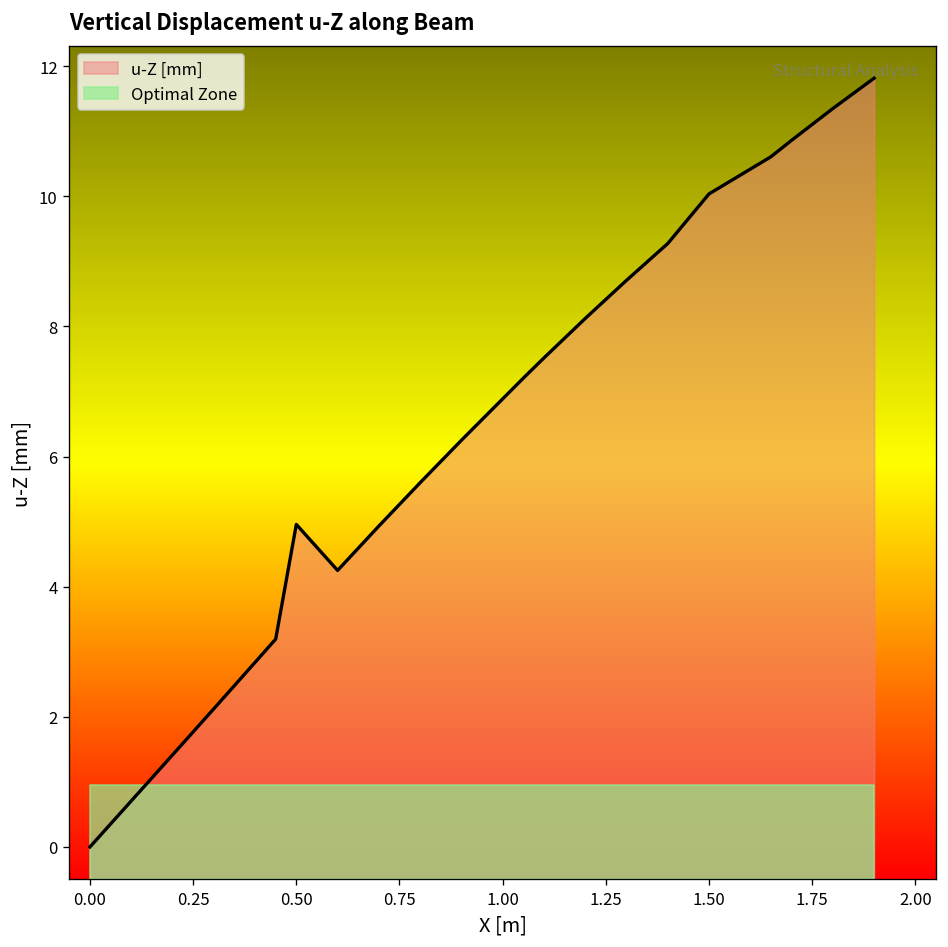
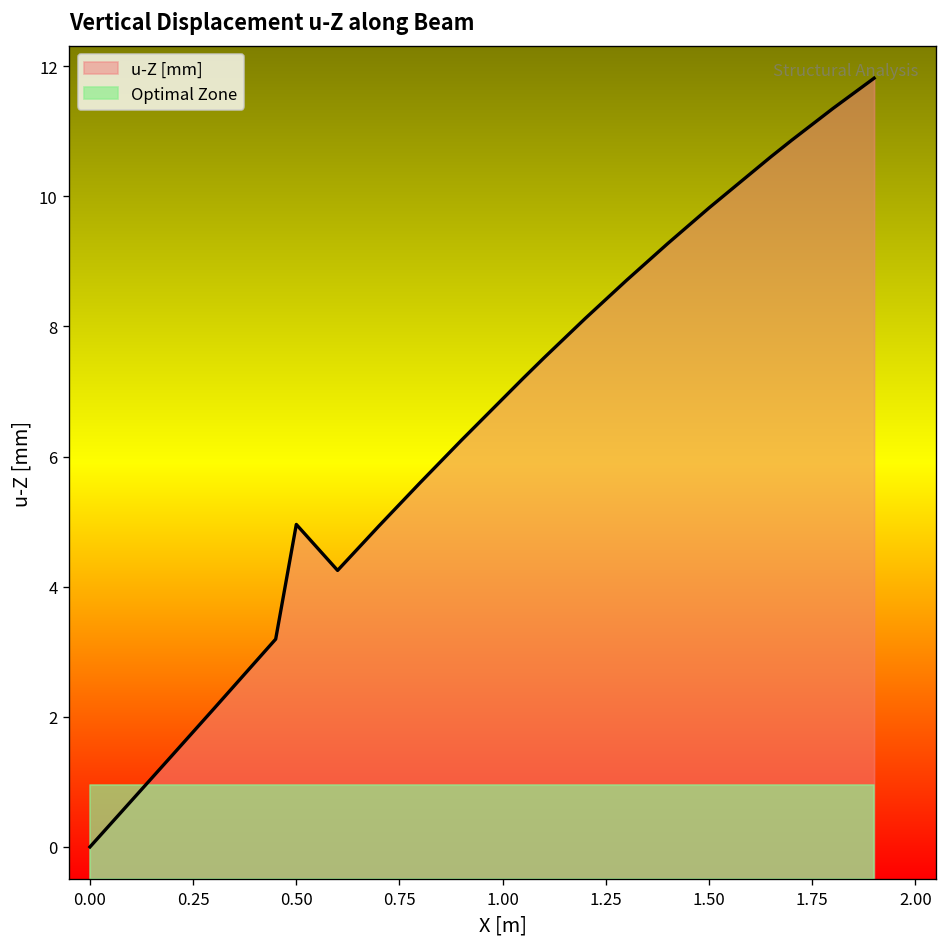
u-Z [mm], 1.50: 10.0 -> 9.8
